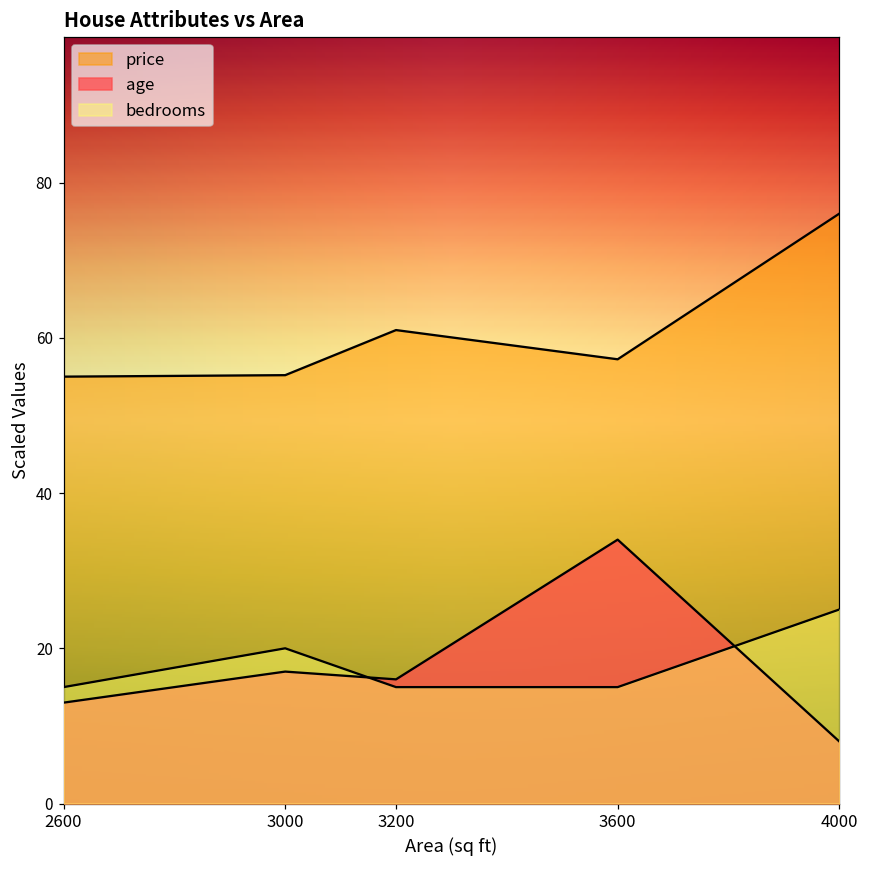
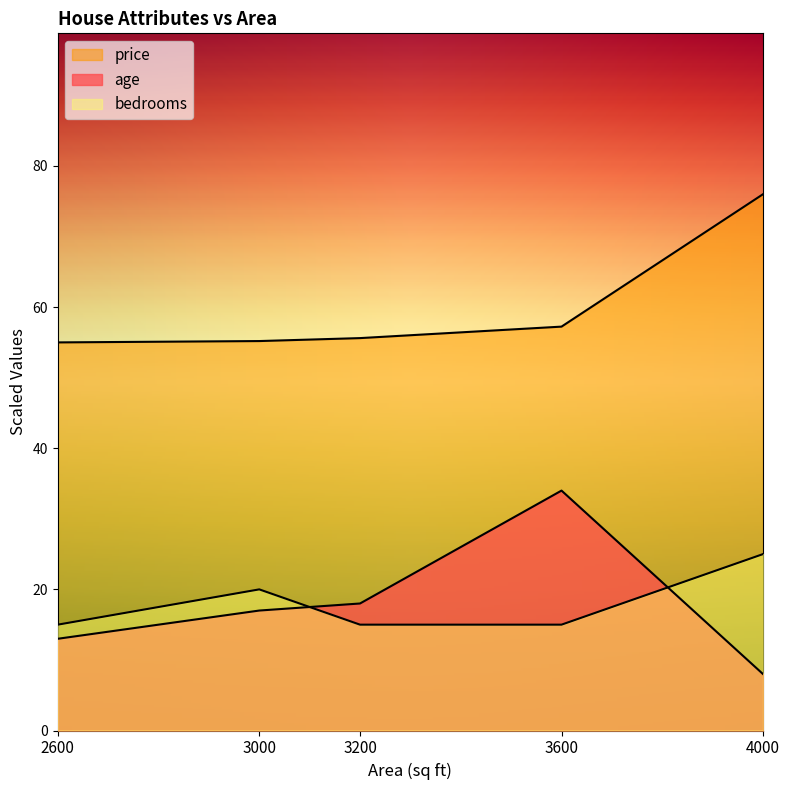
price, 3200: 61 -> 56
age, 3200: 16 -> 18
